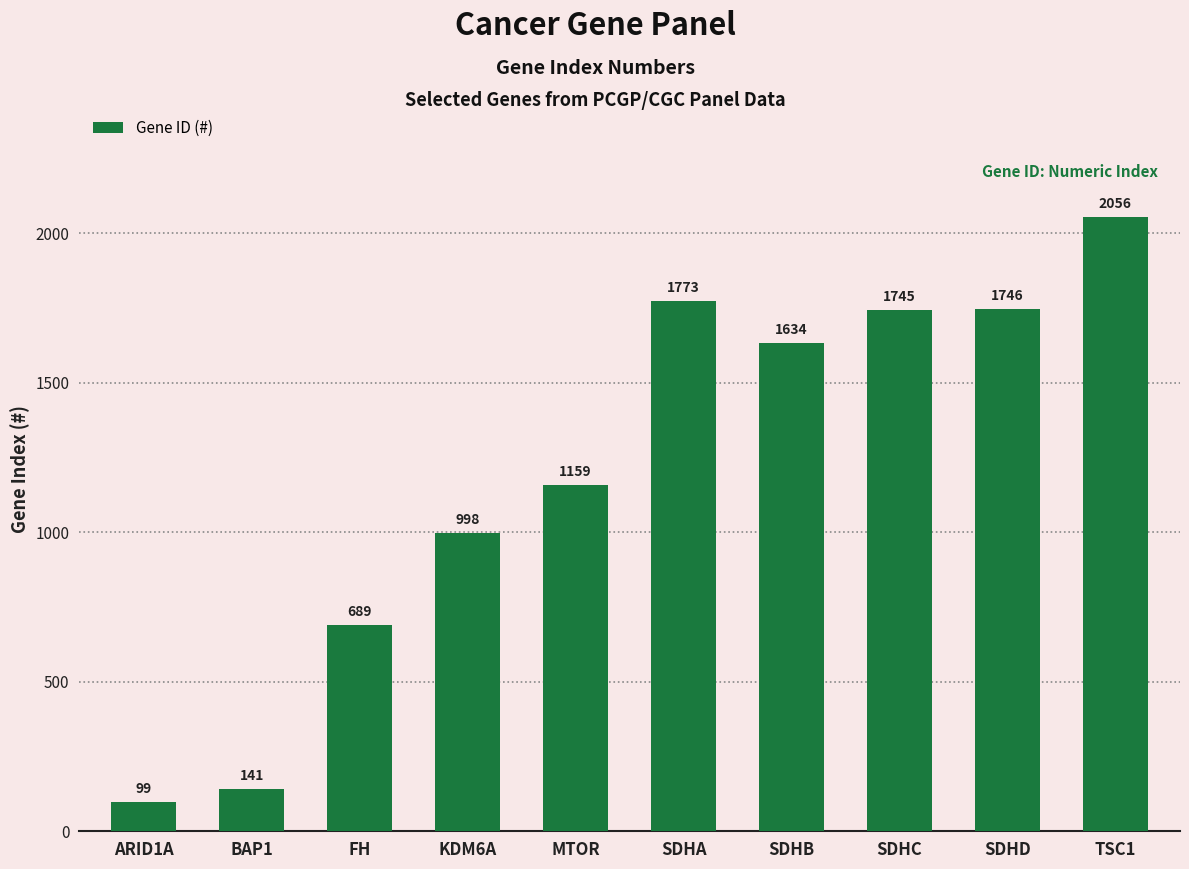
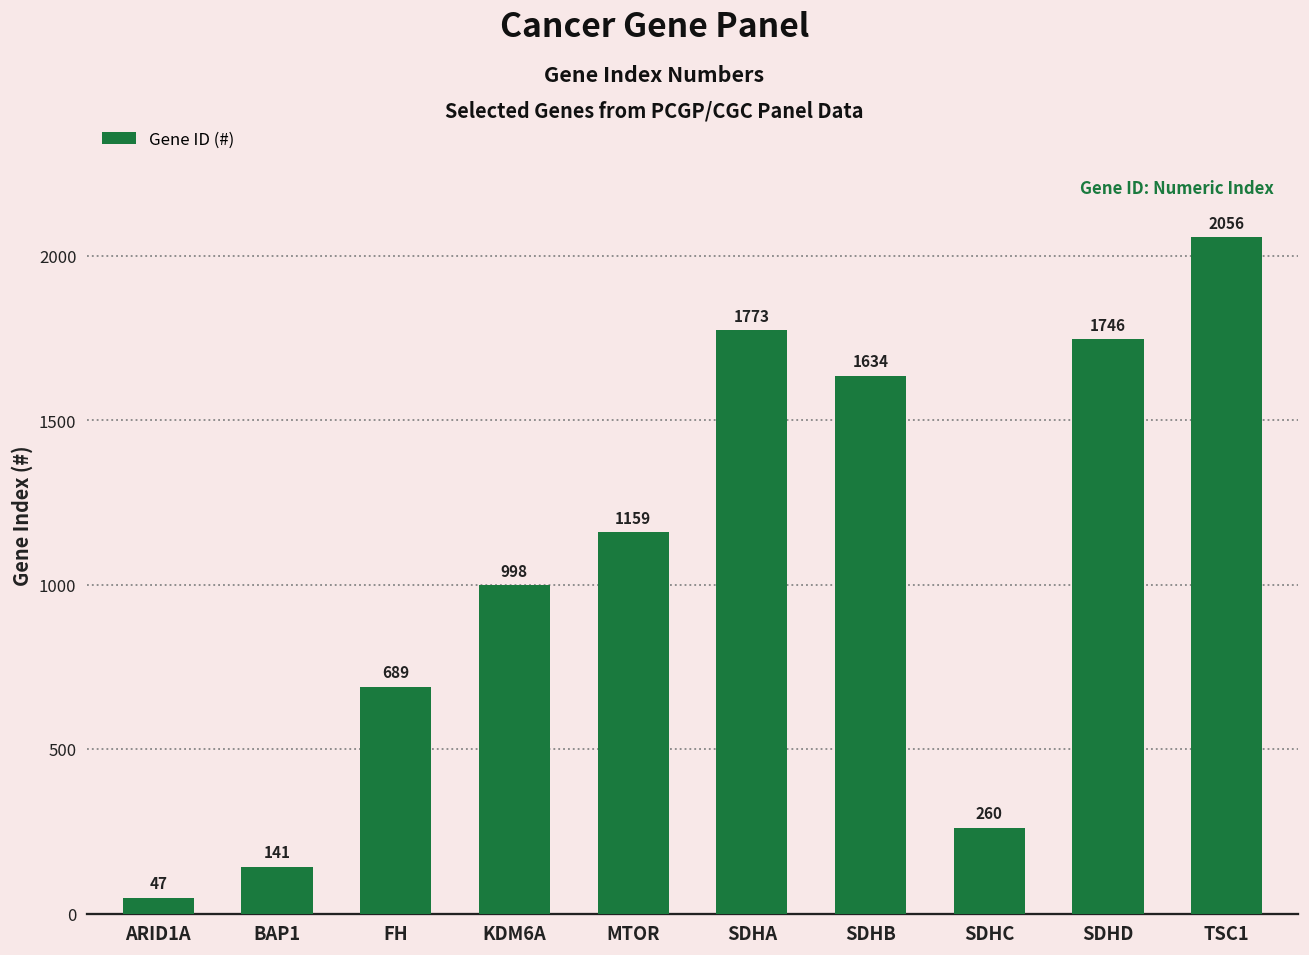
ARID1A: 99 -> 47
SDHC: 1745 -> 260
